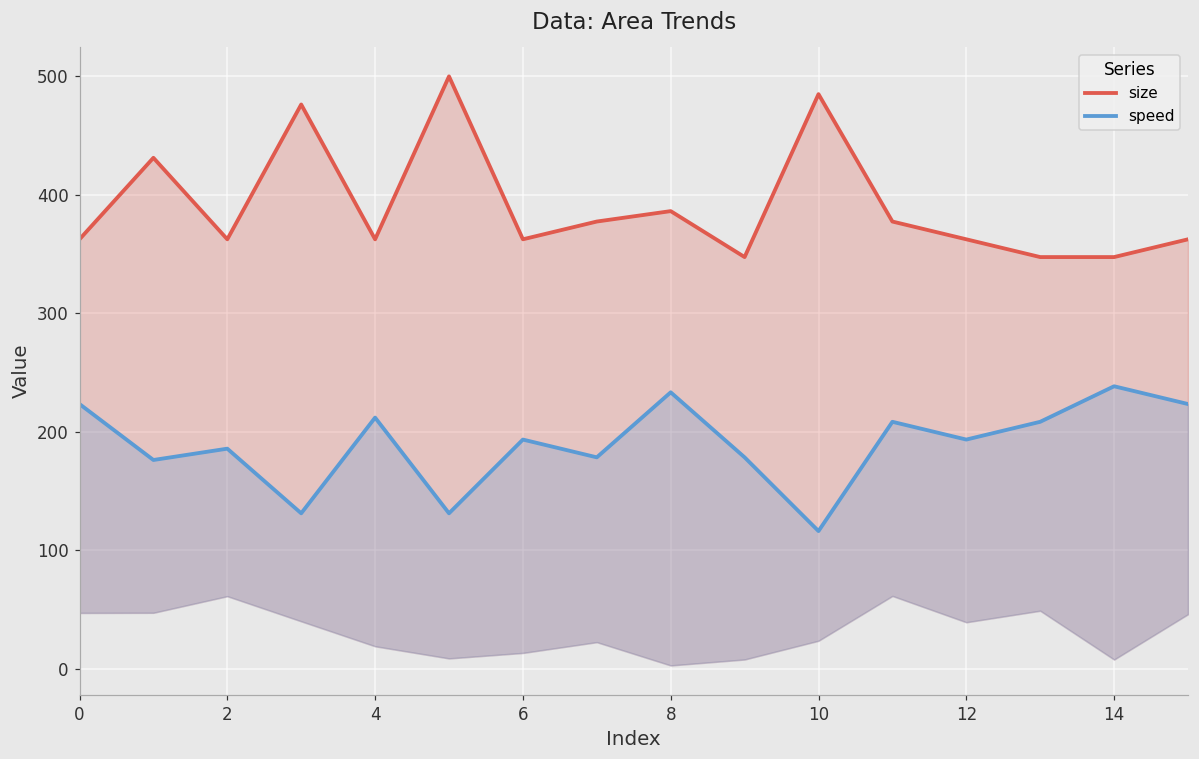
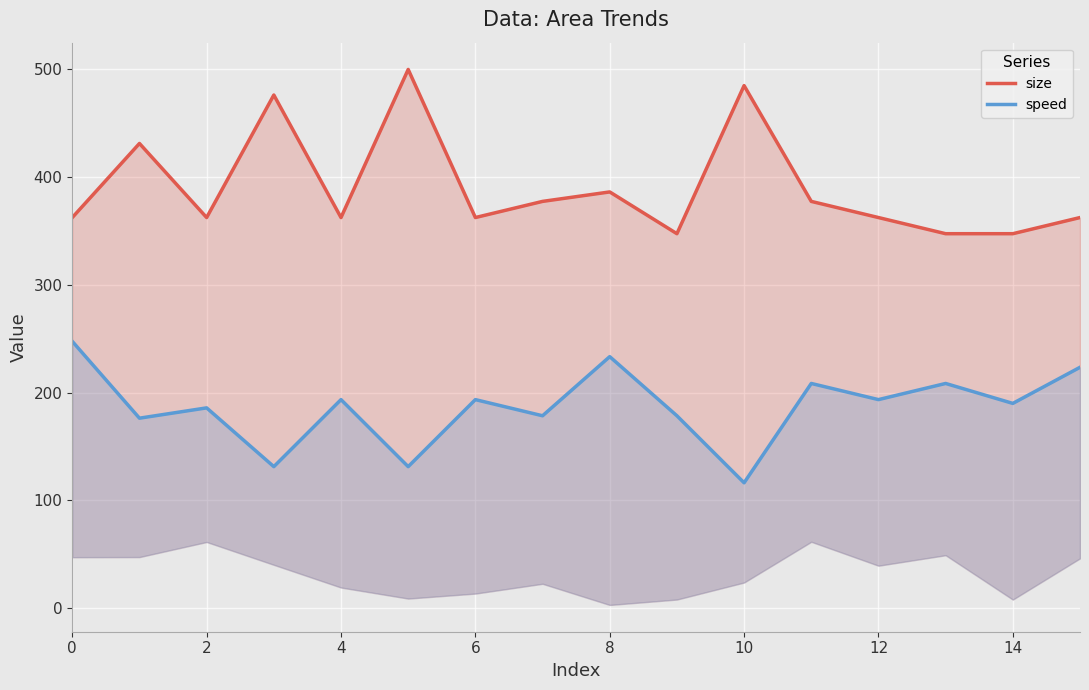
speed, 0: 223 -> 248
speed, 4: 212 -> 193
speed, 14: 238 -> 190
